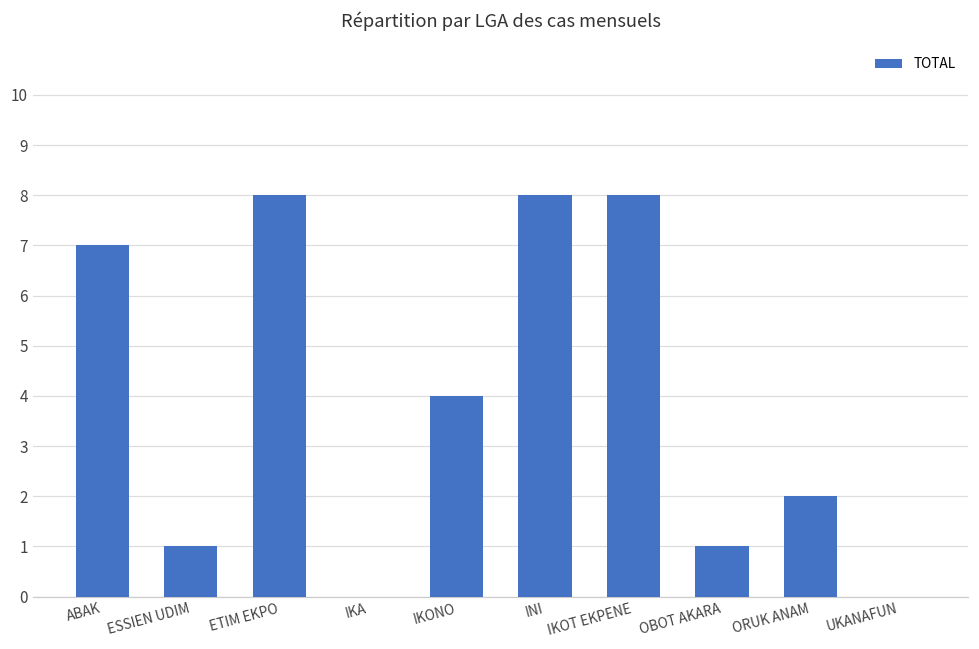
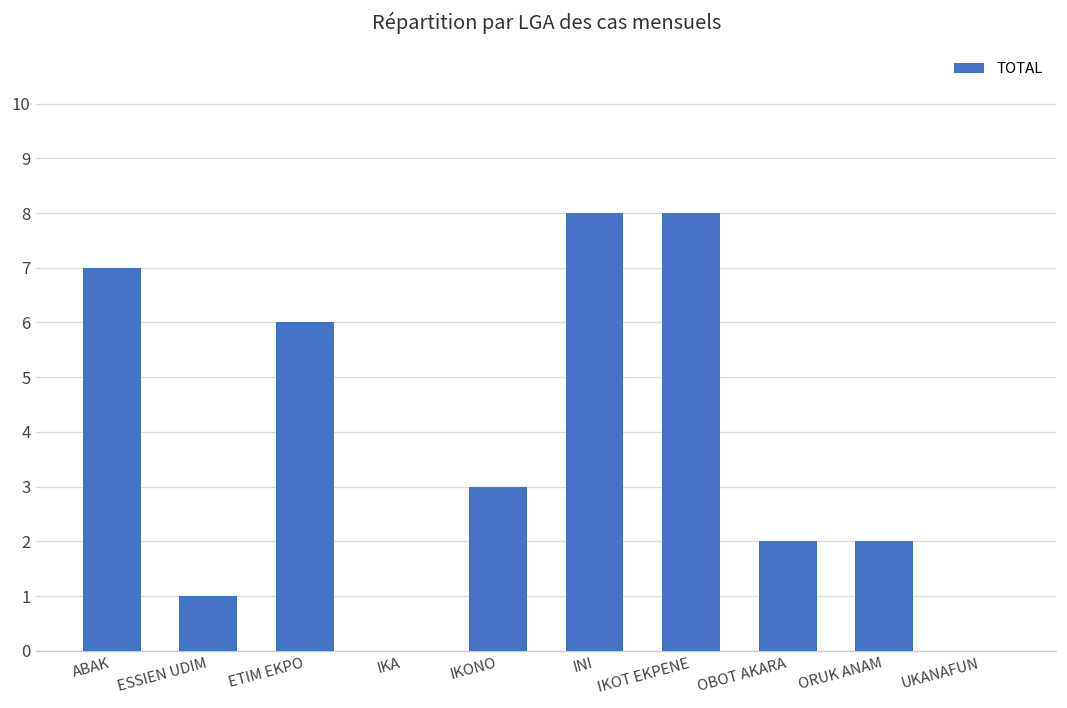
ETIM EKPO: 8 -> 6
IKONO: 4 -> 3
OBOT AKARA: 1 -> 2
